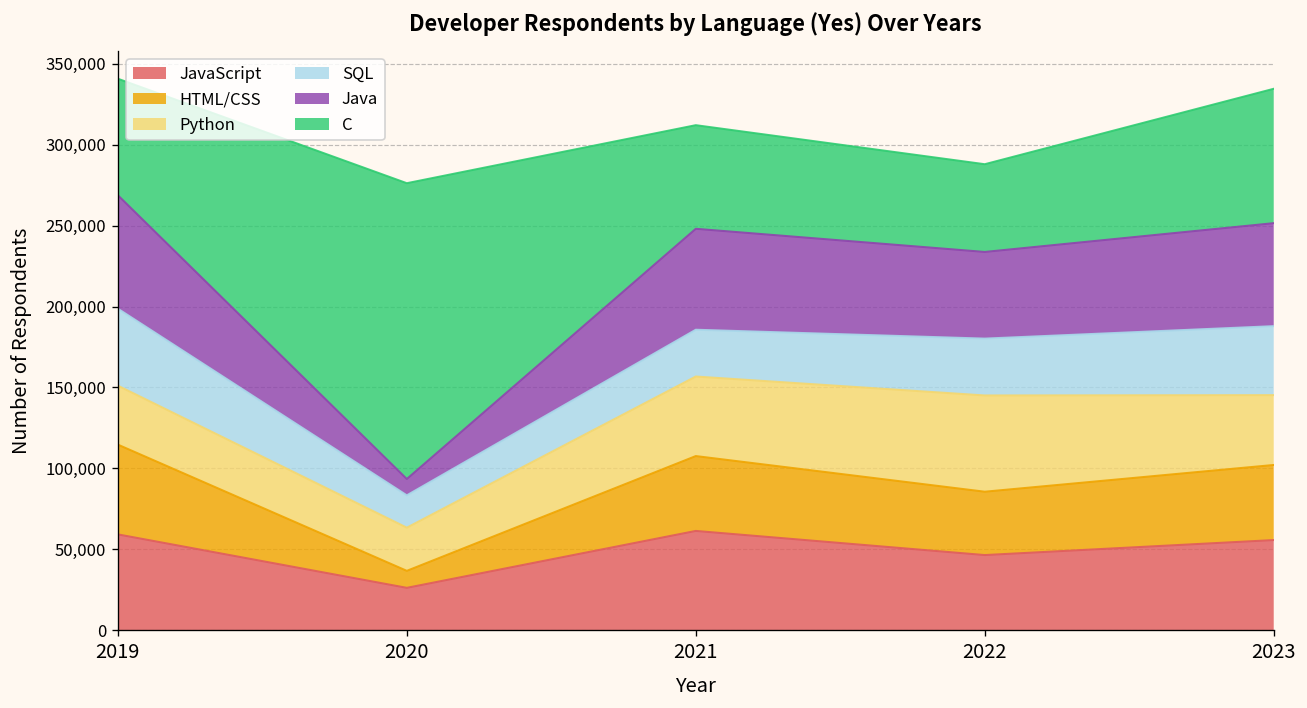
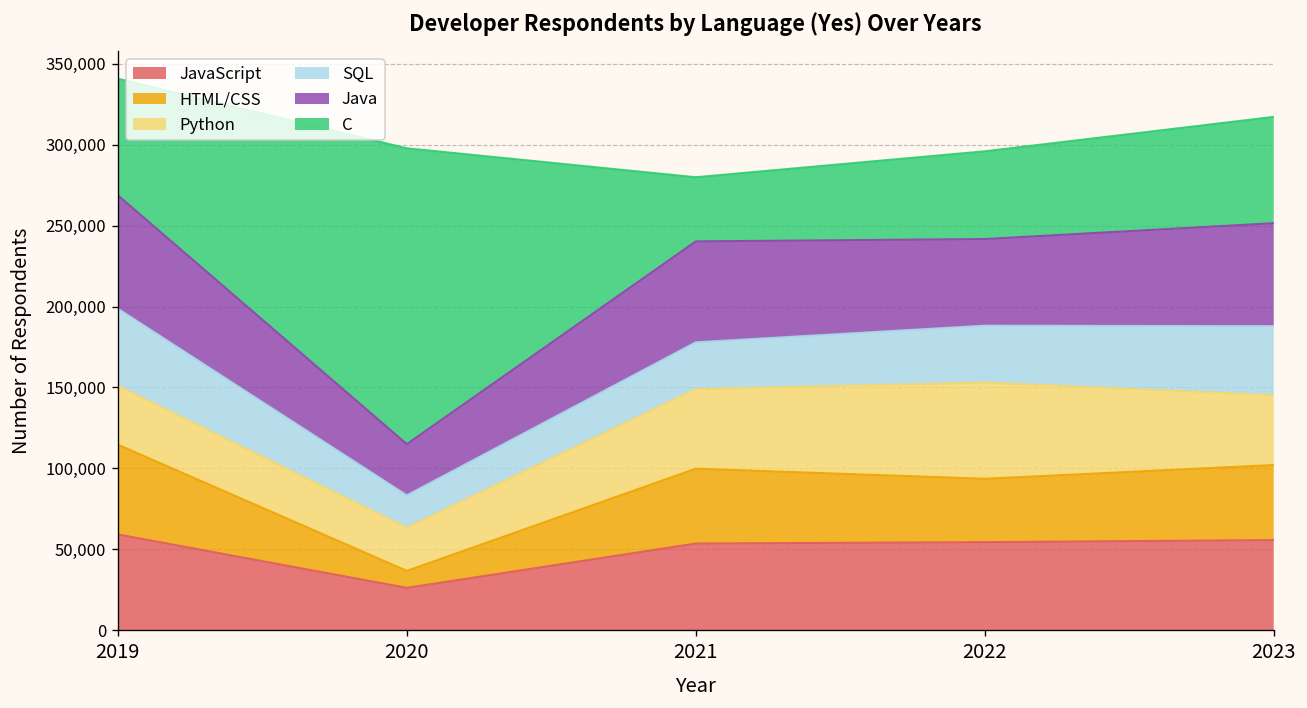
Java, 2020: 10,000 -> 32,000
JavaScript, 2021: 61,000 -> 54,000
C, 2021: 64,000 -> 40,000
JavaScript, 2022: 46,000 -> 54,000
C, 2023: 83,000 -> 66,000
